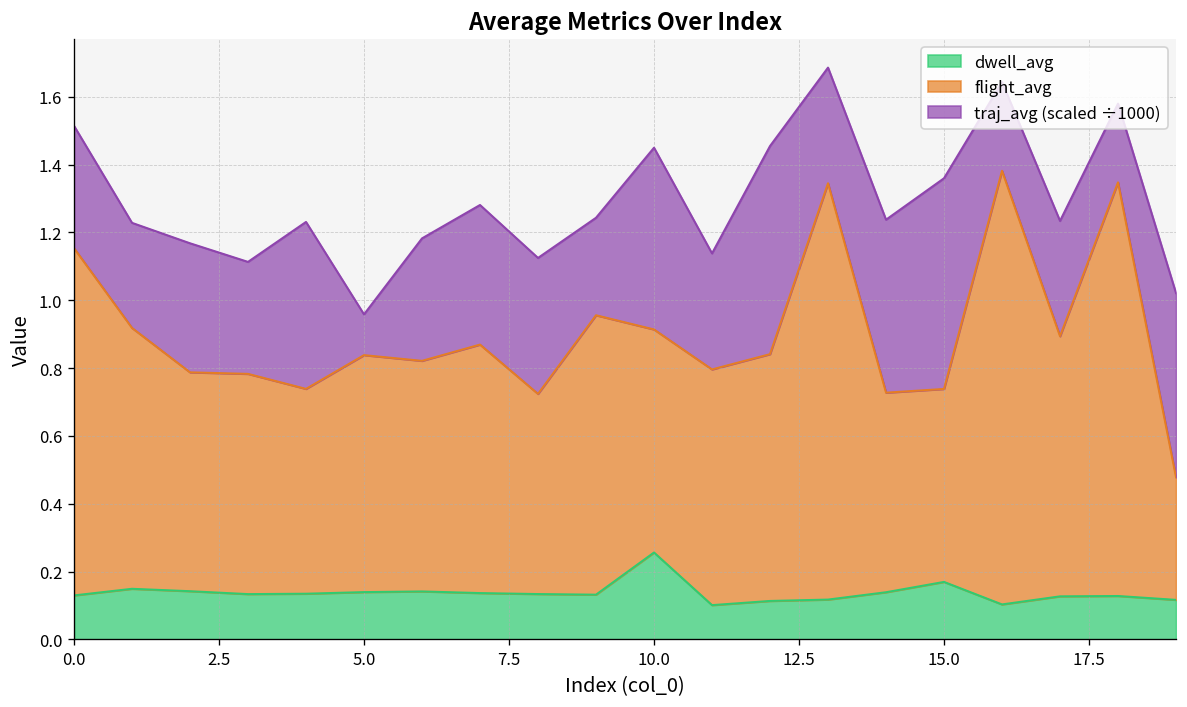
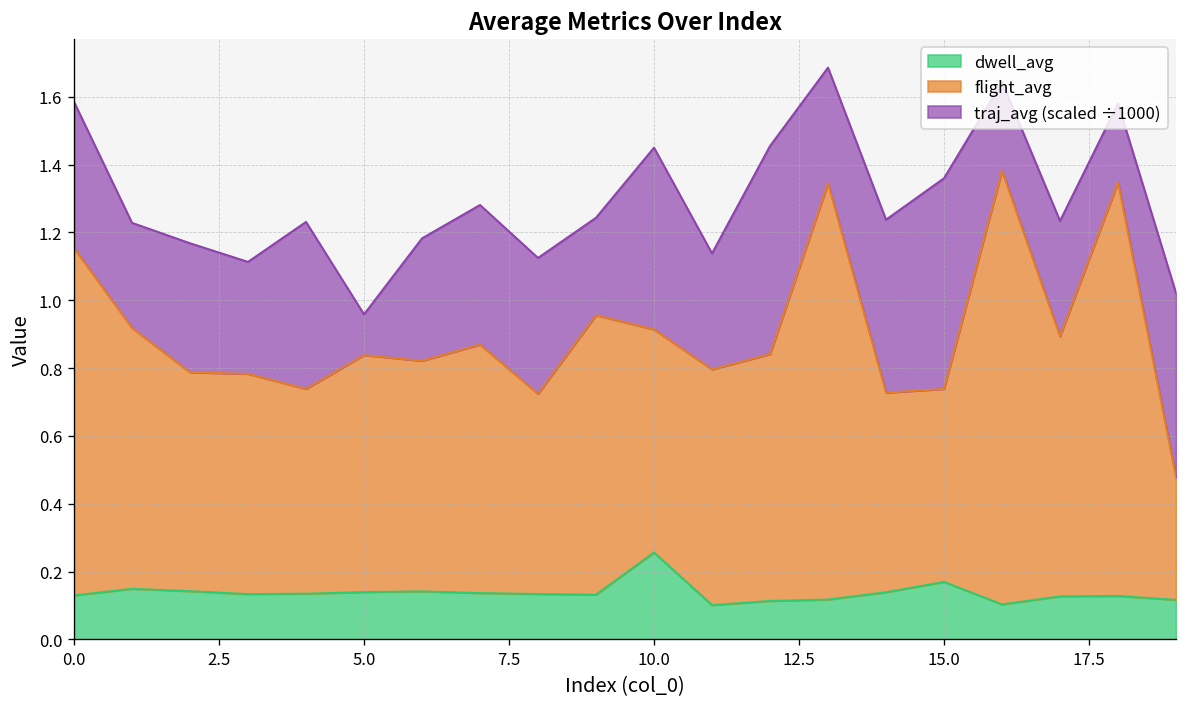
traj_avg (scaled ÷1000), 0.0: 0.36 -> 0.43
